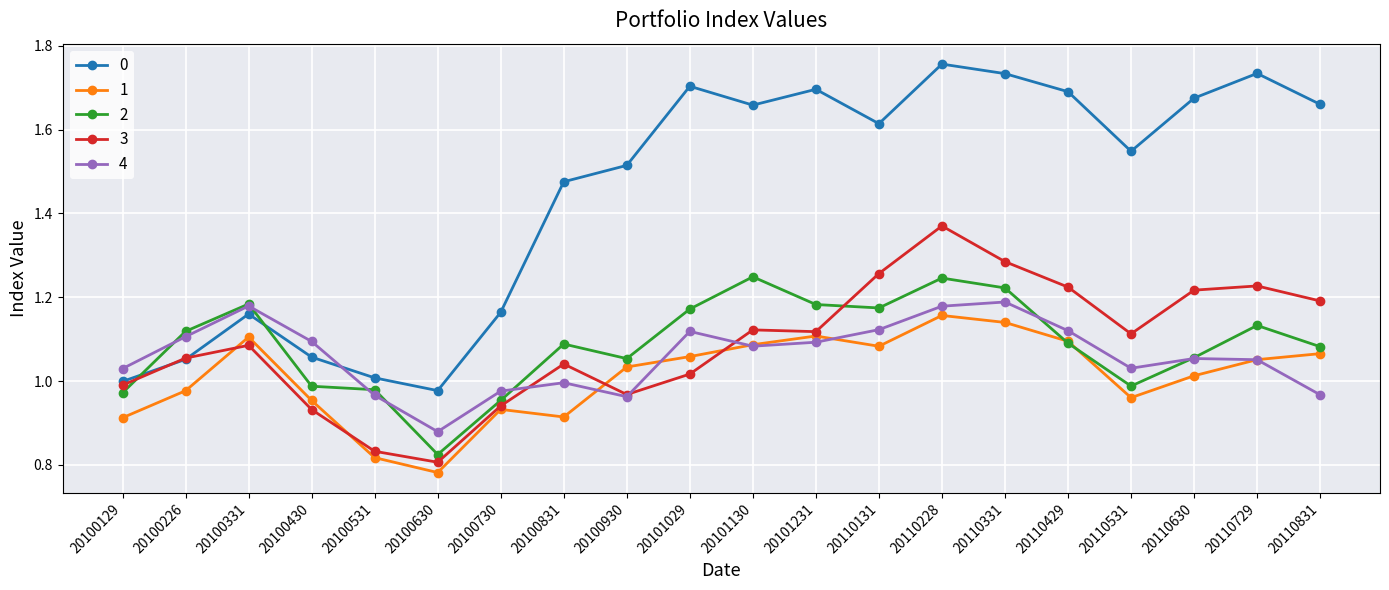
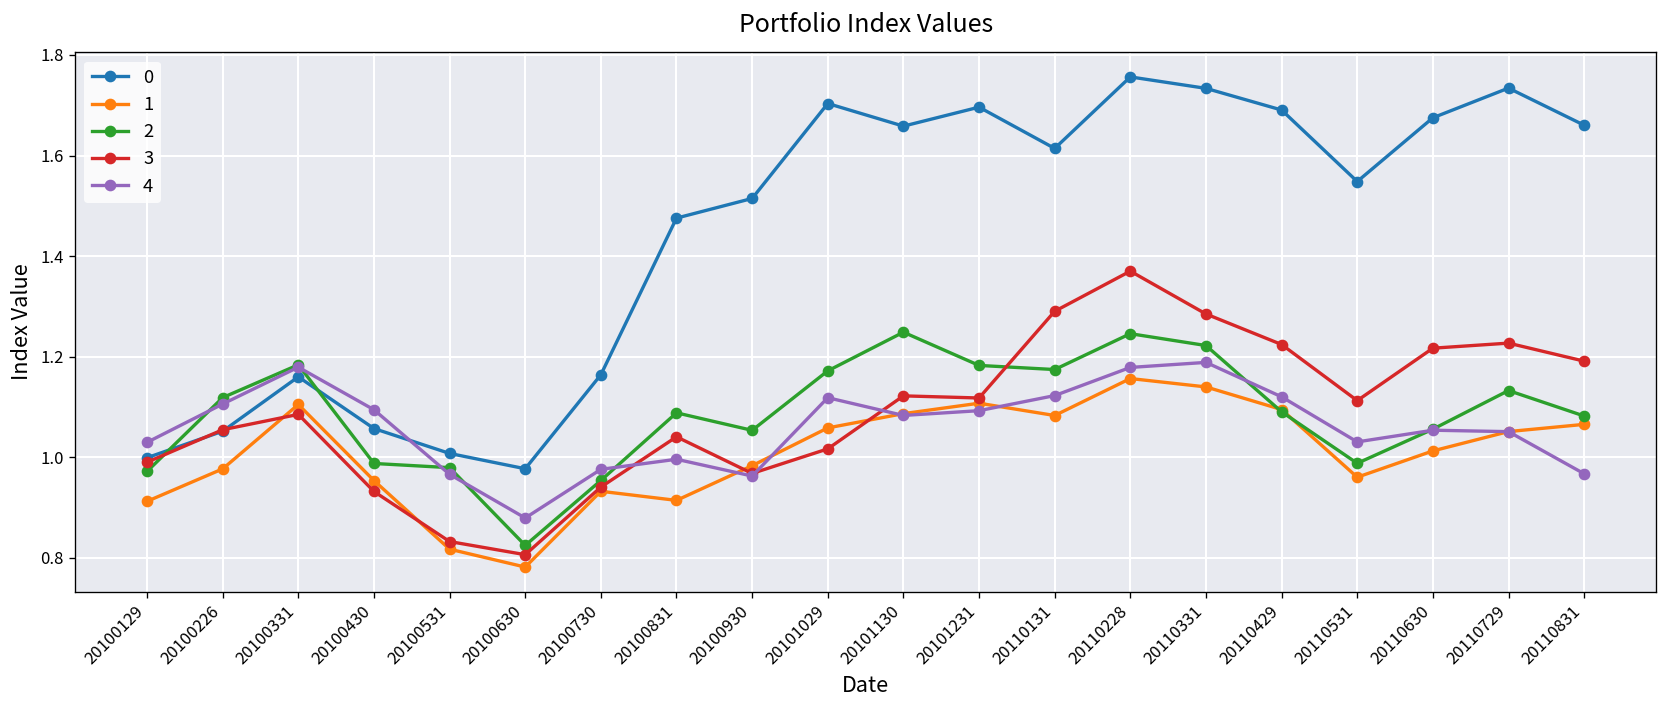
1, 20100930: 1.03 -> 0.98
3, 20110131: 1.26 -> 1.29
